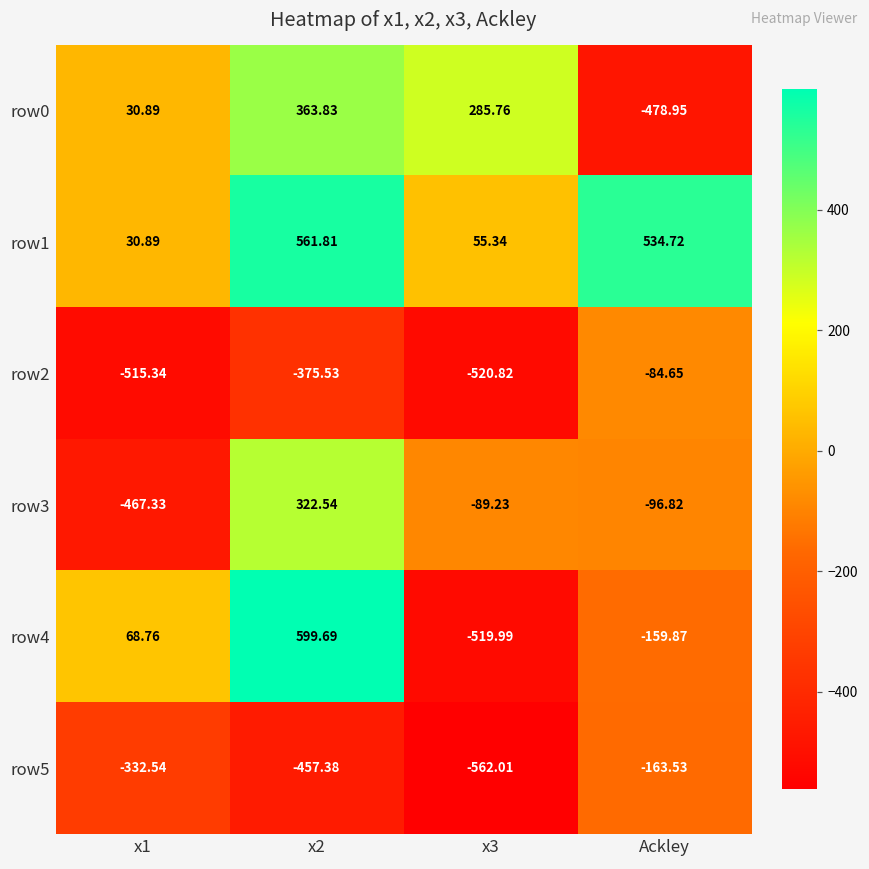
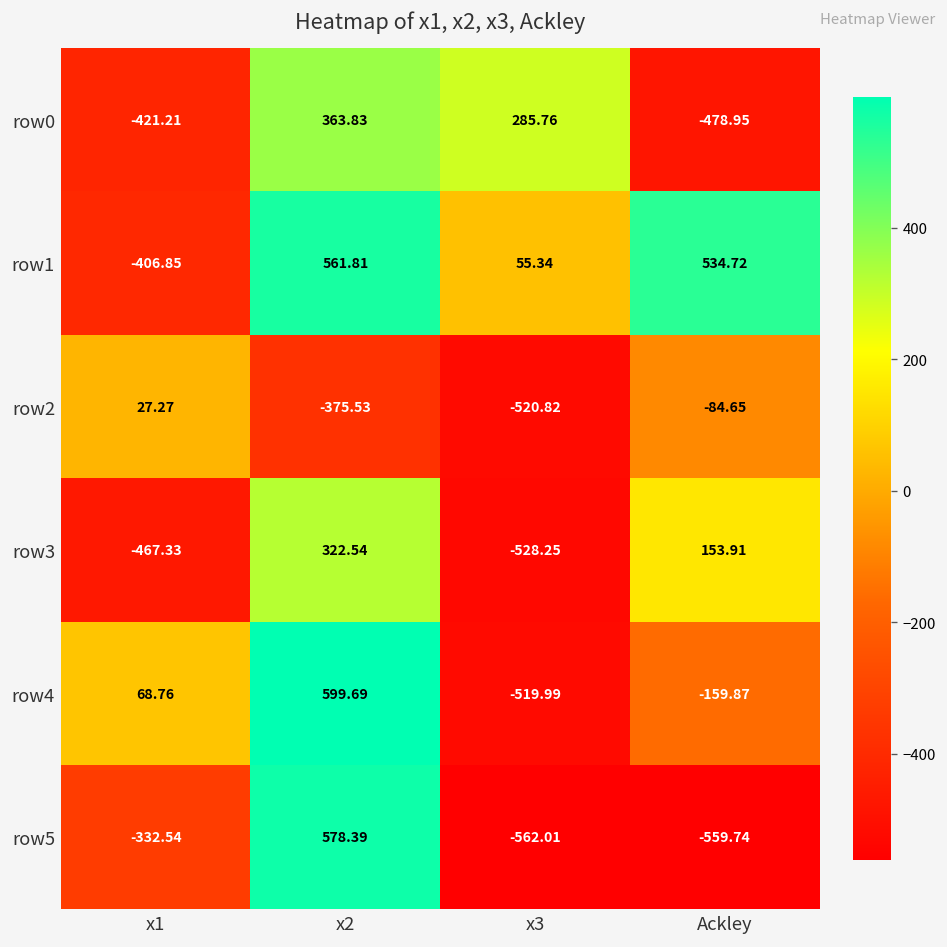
row0, x1: 30.89 -> -421.21
row1, x1: 30.89 -> -406.85
row2, x1: -515.34 -> 27.27
row3, x3: -89.23 -> -528.25
row3, Ackley: -96.82 -> 153.91
row5, x2: -457.38 -> 578.39
row5, Ackley: -163.53 -> -559.74
